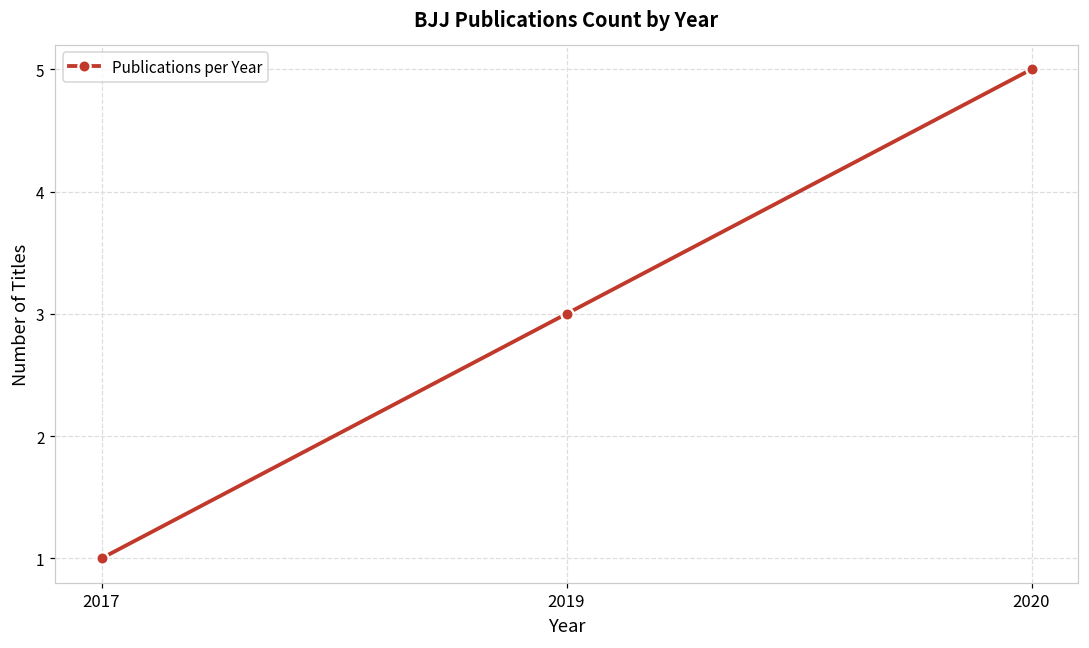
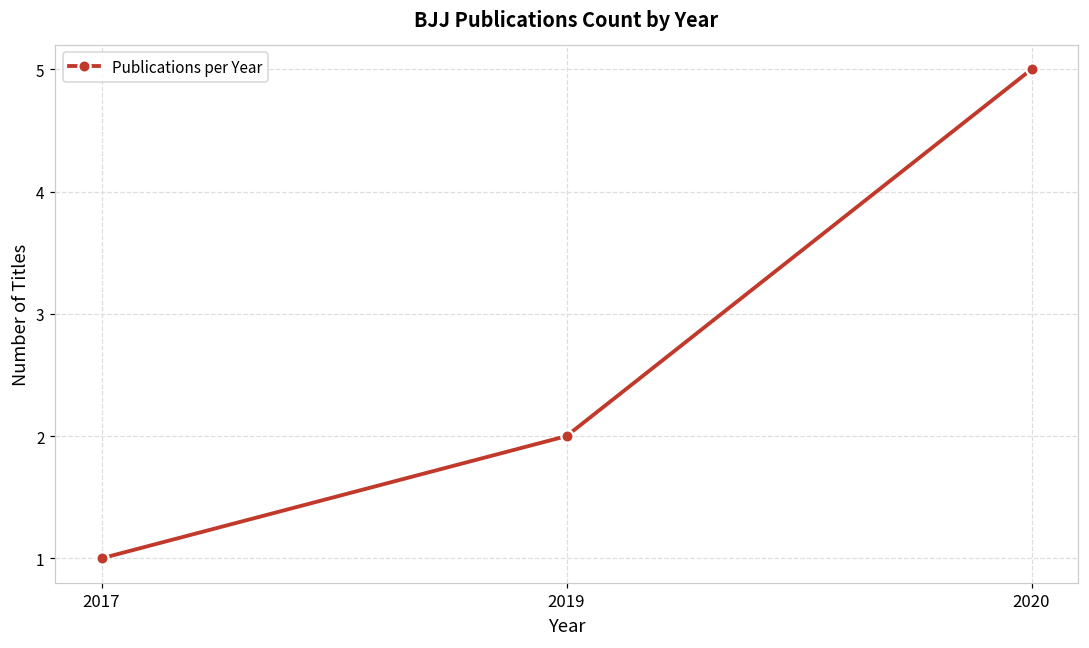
2019: 3 -> 2
